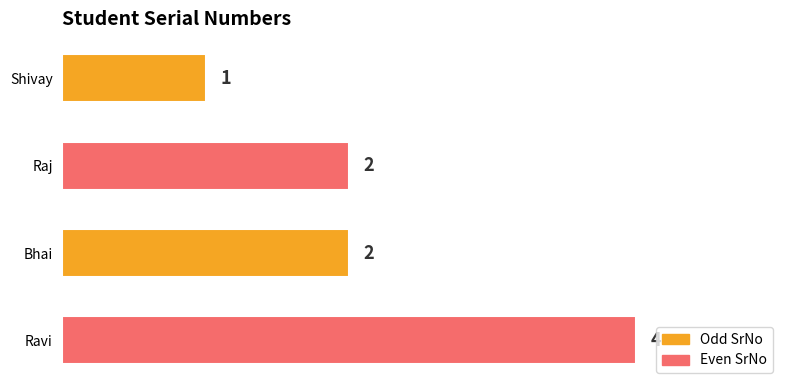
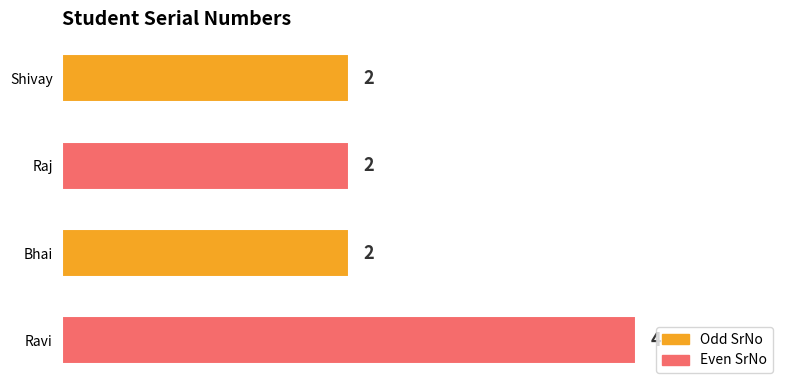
Shivay: 1 -> 2
